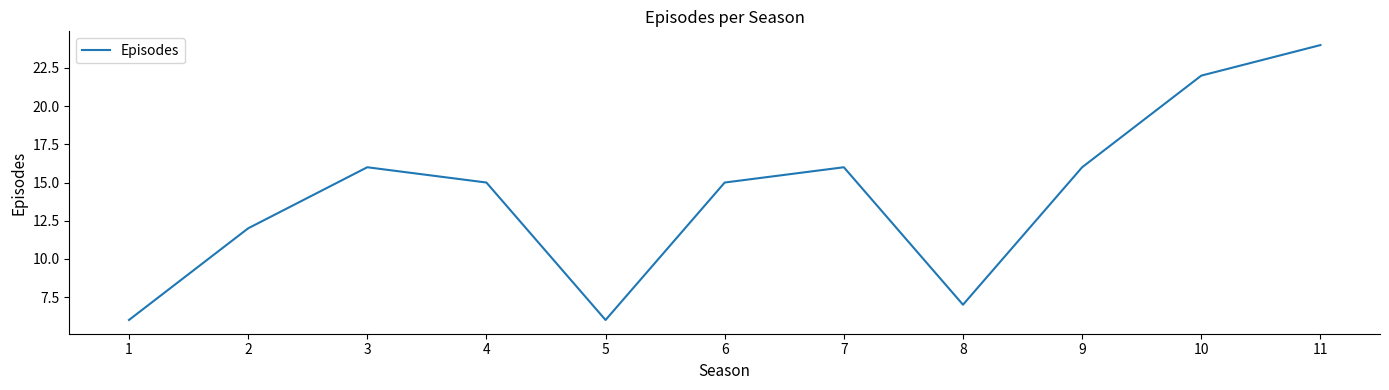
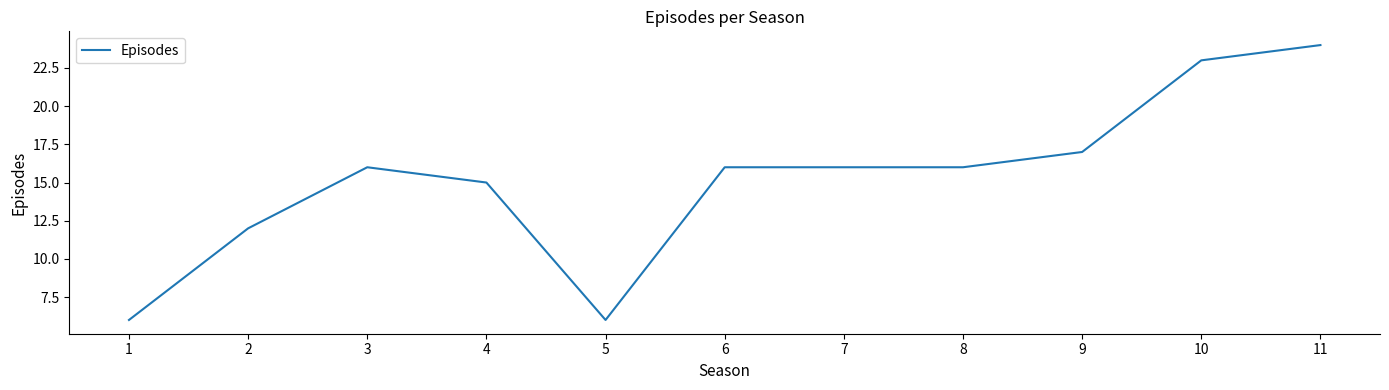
6: 15 -> 16
8: 7 -> 16
9: 16 -> 17
10: 22 -> 23
